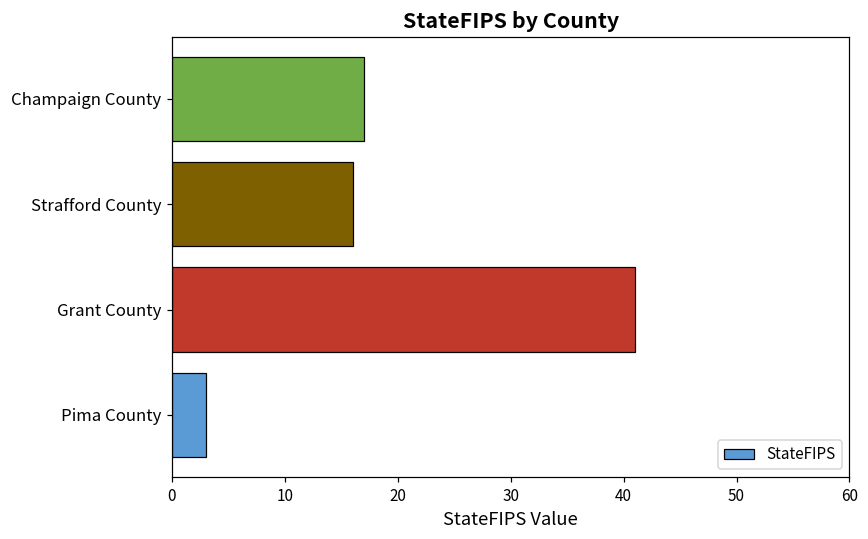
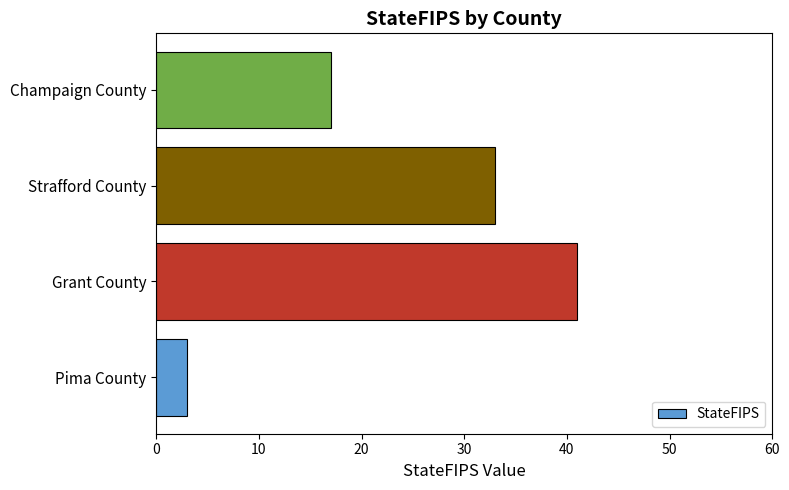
Strafford County: 16 -> 33
